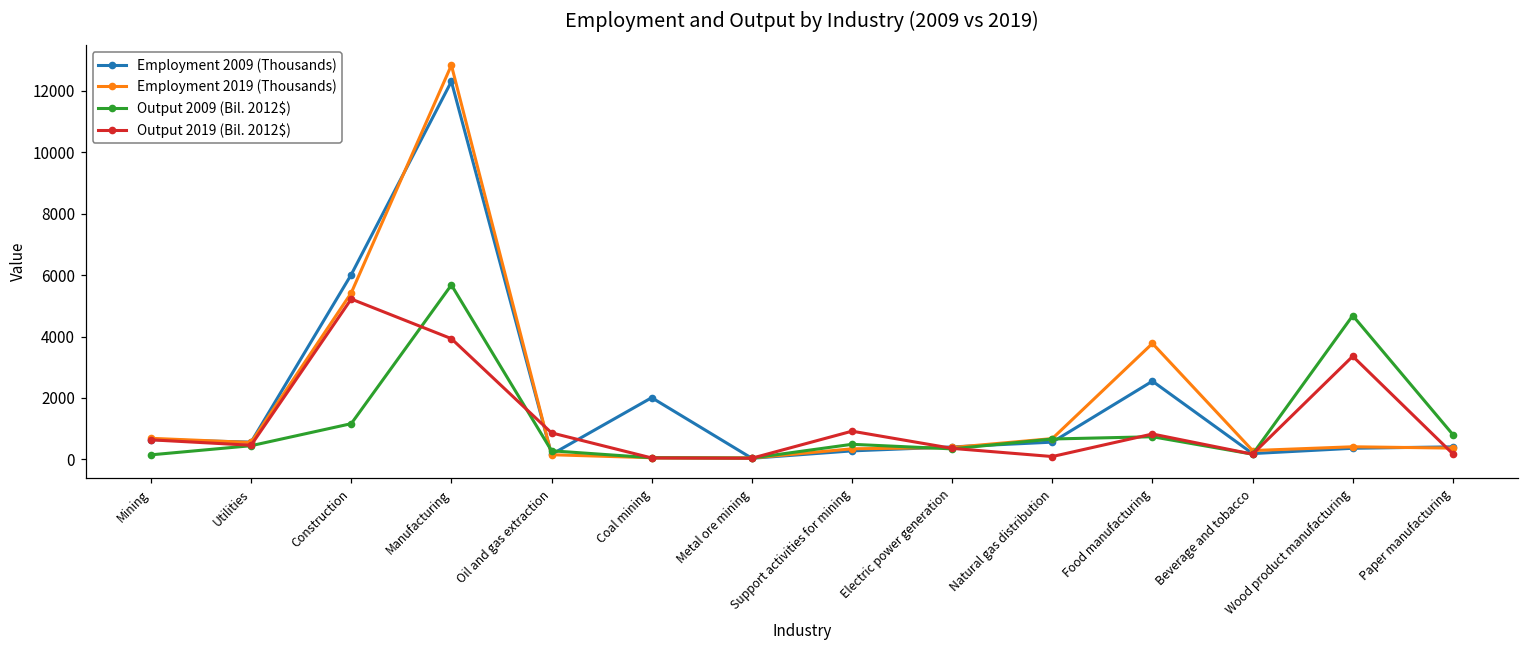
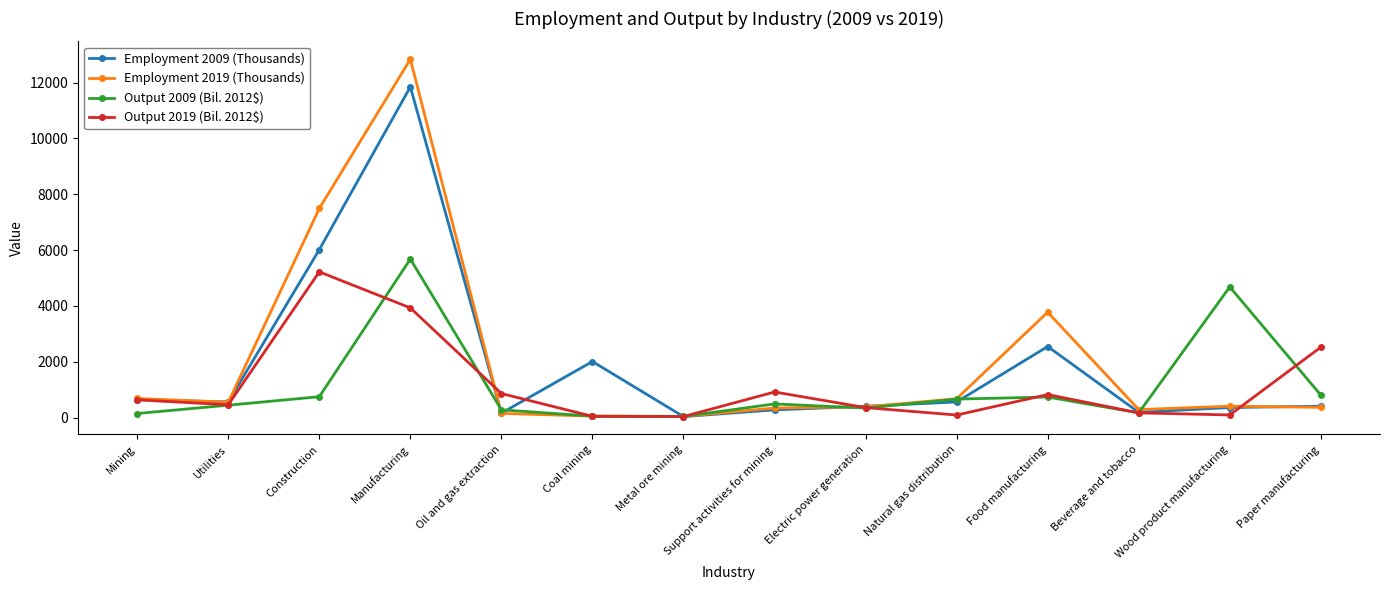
Employment 2019 (Thousands), Construction: 5400 -> 7500
Output 2009 (Bil. 2012$), Construction: 1200 -> 700
Employment 2009 (Thousands), Manufacturing: 12300 -> 11800
Output 2019 (Bil. 2012$), Wood product manufacturing: 3400 -> 100
Output 2019 (Bil. 2012$), Paper manufacturing: 200 -> 2500
